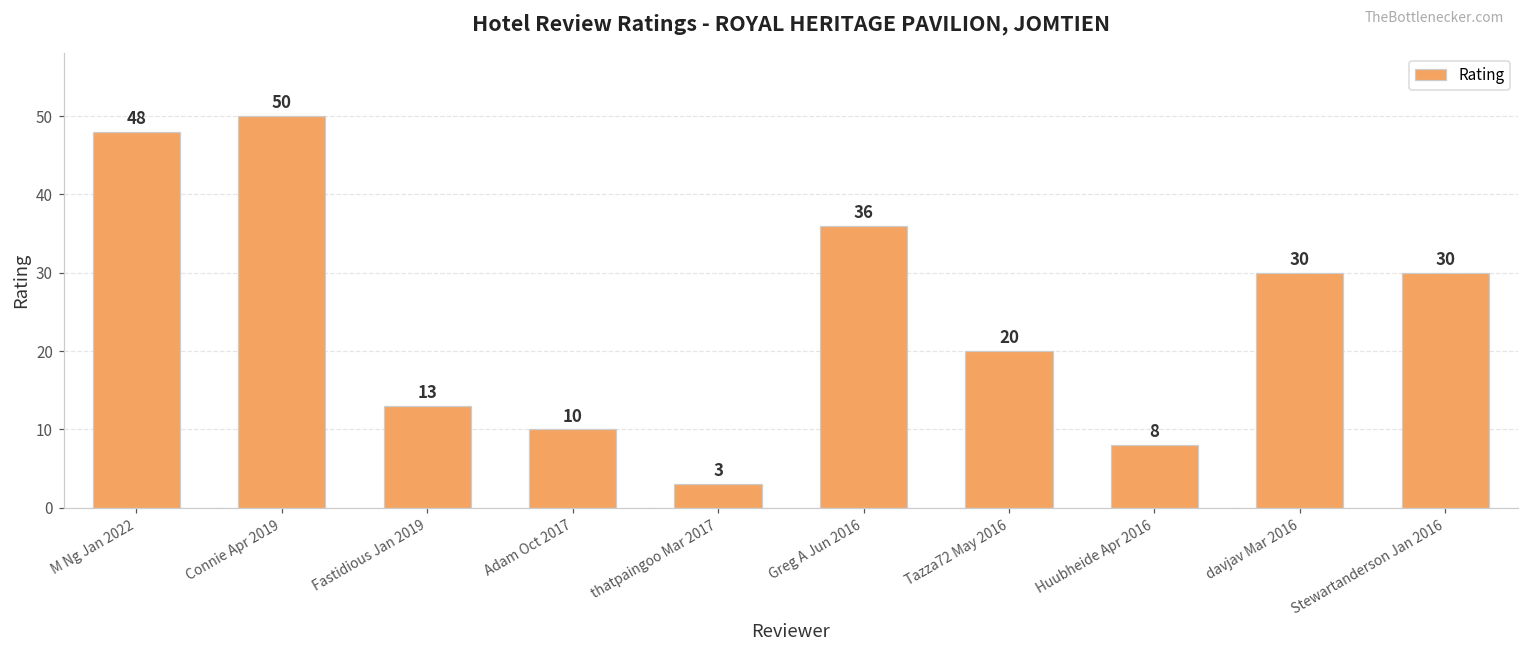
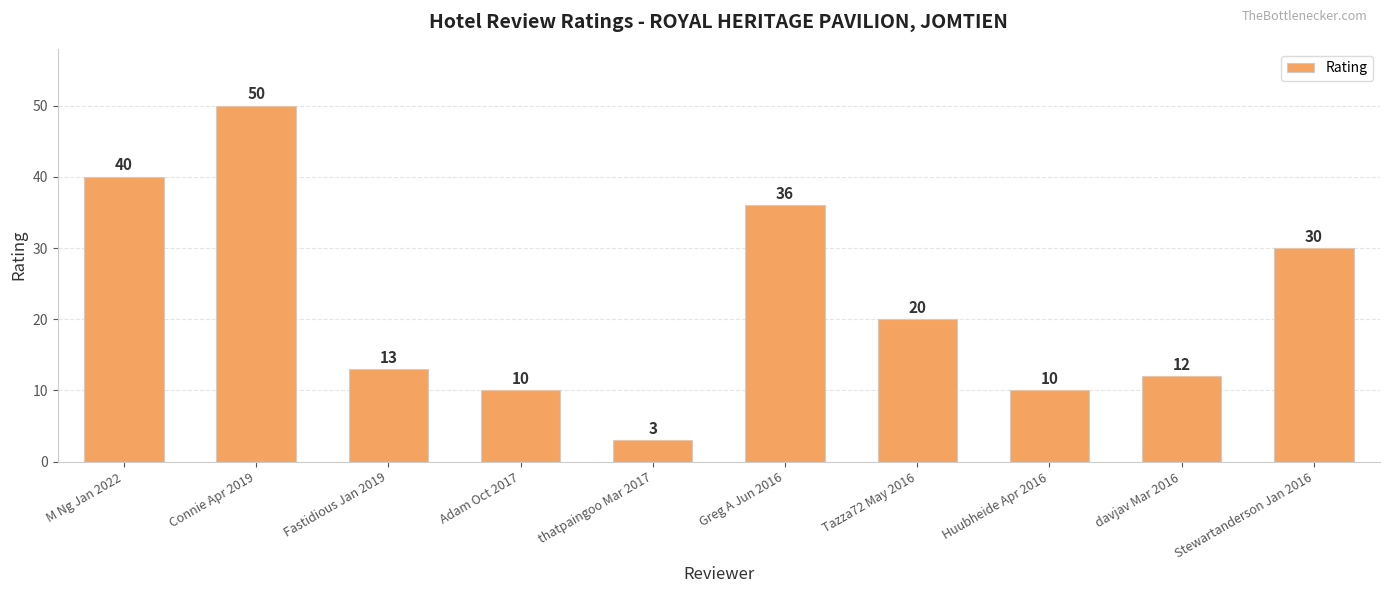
M Ng Jan 2022: 48 -> 40
Huubheide Apr 2016: 8 -> 10
davjav Mar 2016: 30 -> 12
